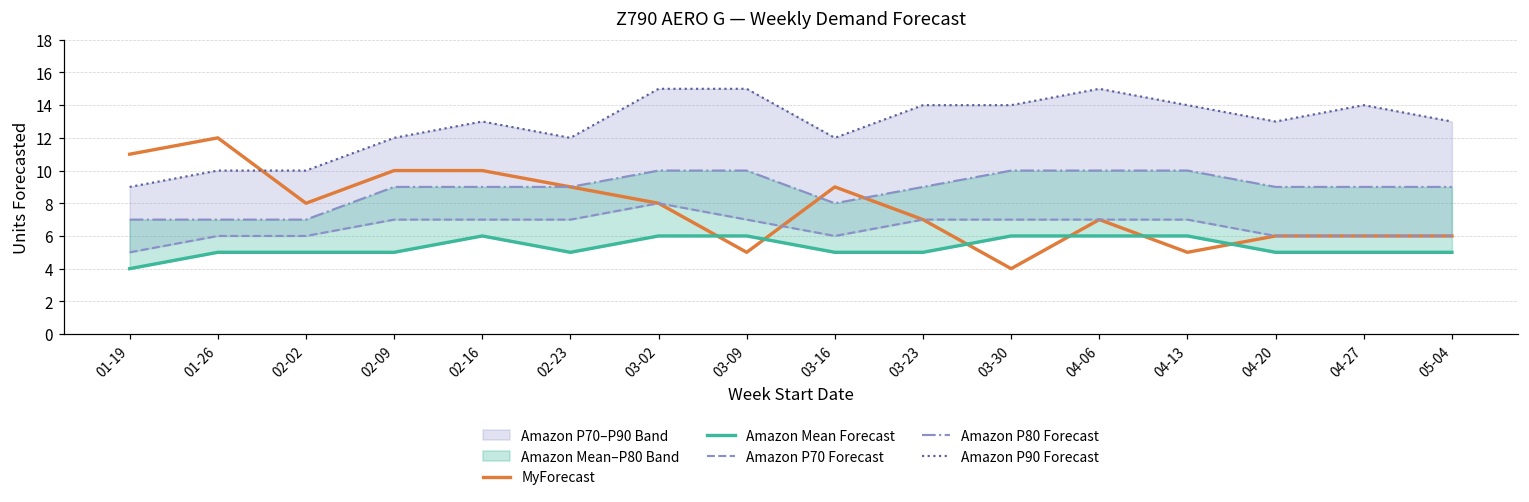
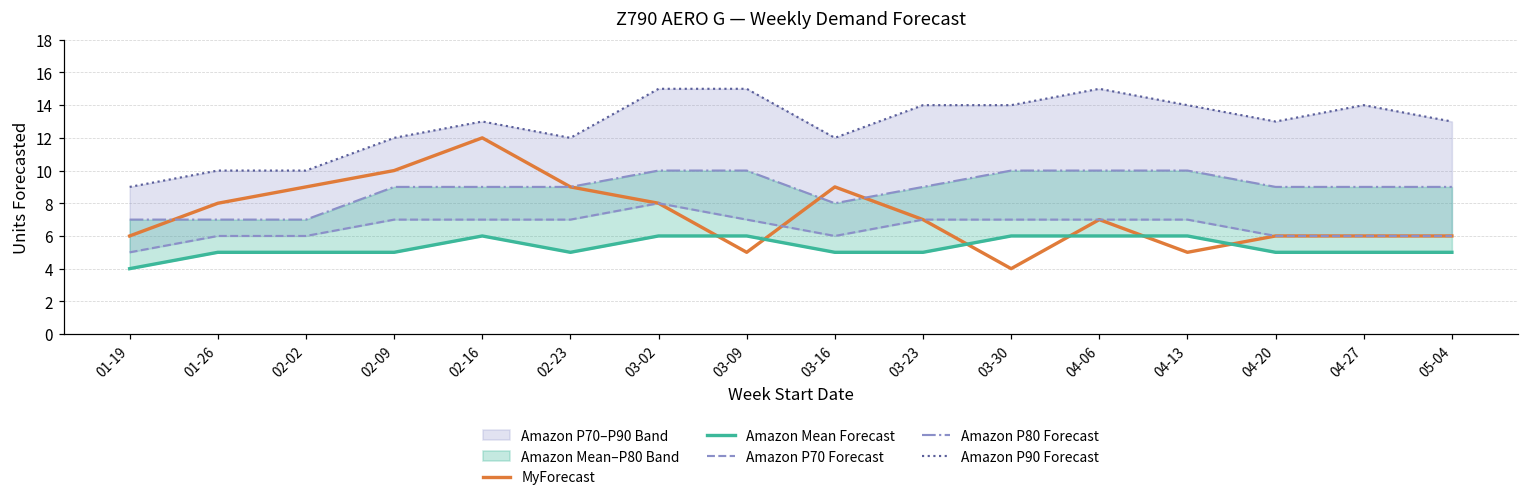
MyForecast, 01-19: 11 -> 6
MyForecast, 01-26: 12 -> 8
MyForecast, 02-02: 8 -> 9
MyForecast, 02-16: 10 -> 12
